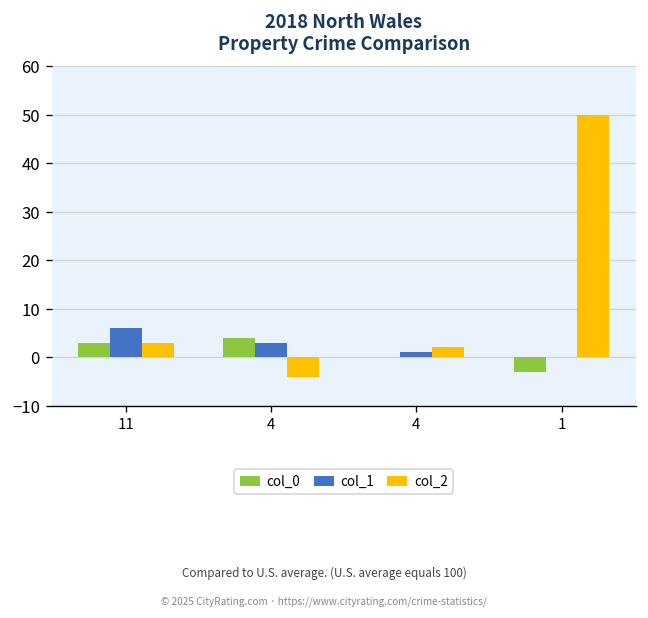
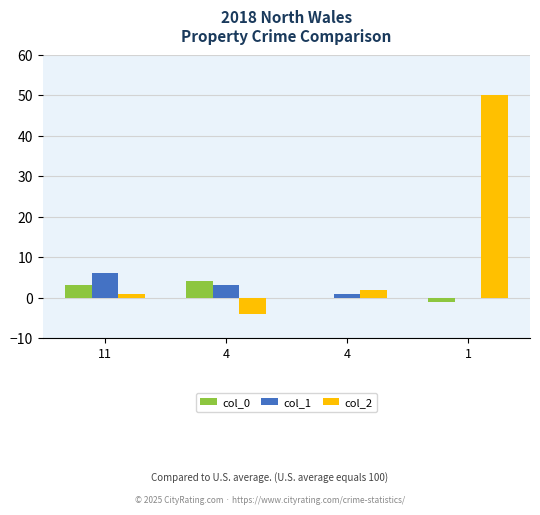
col_2, 11: 3 -> 1
col_0, 1: -3 -> -1
